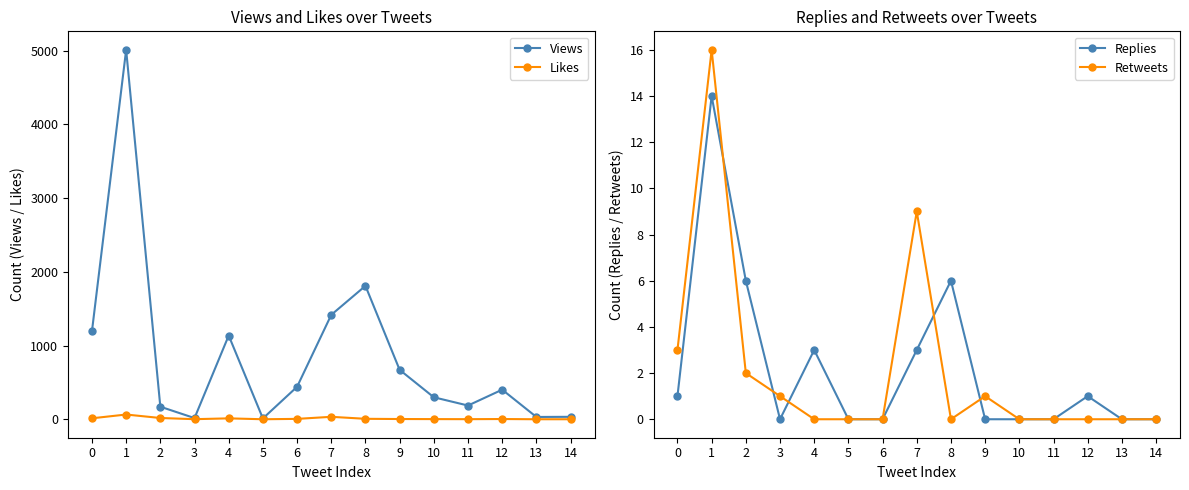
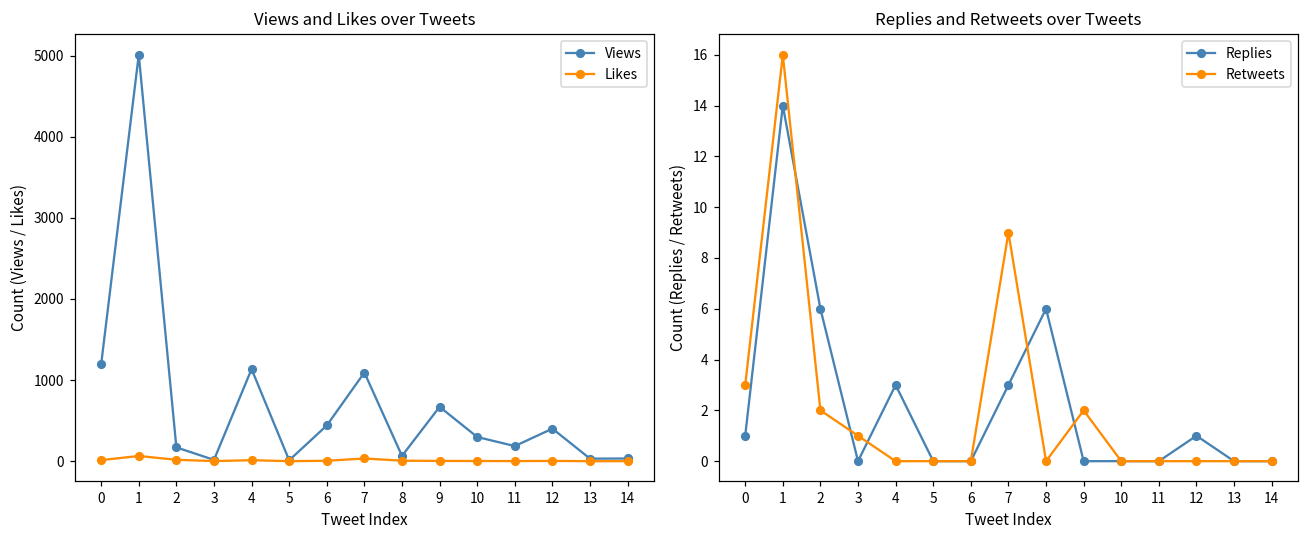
Views and Likes over Tweets, Views, 7: 1400 -> 1100
Views and Likes over Tweets, Views, 8: 1800 -> 100
Replies and Retweets over Tweets, Retweets, 9: 1 -> 2
